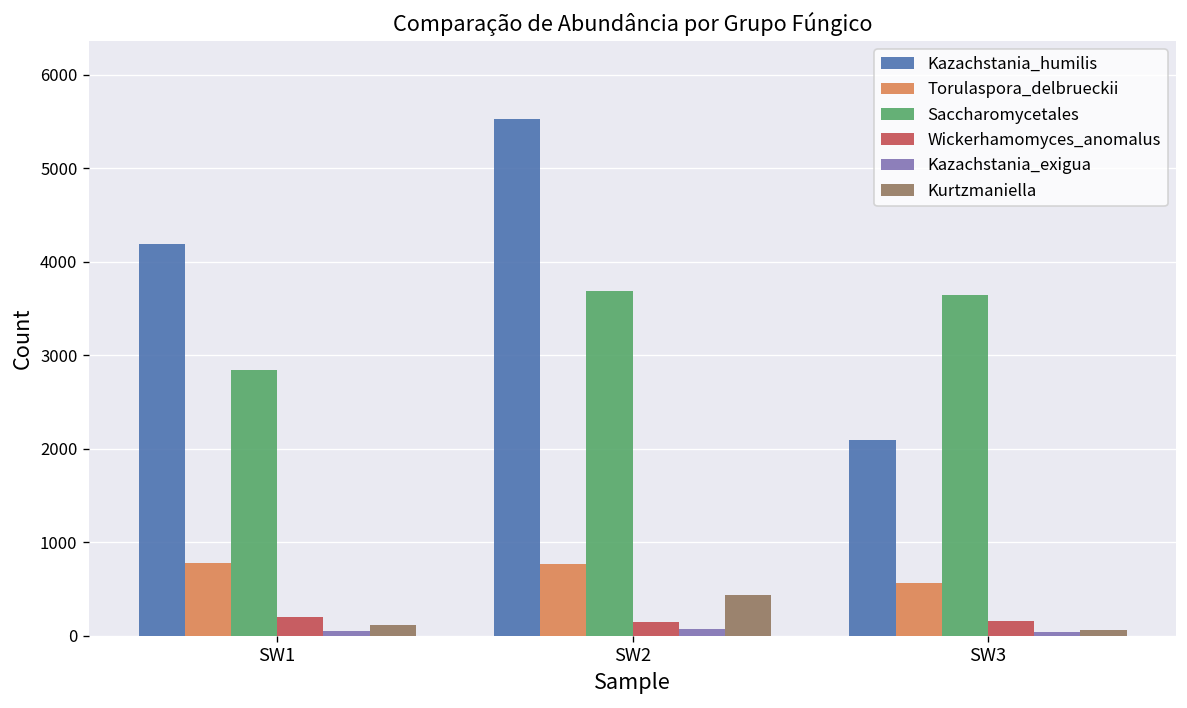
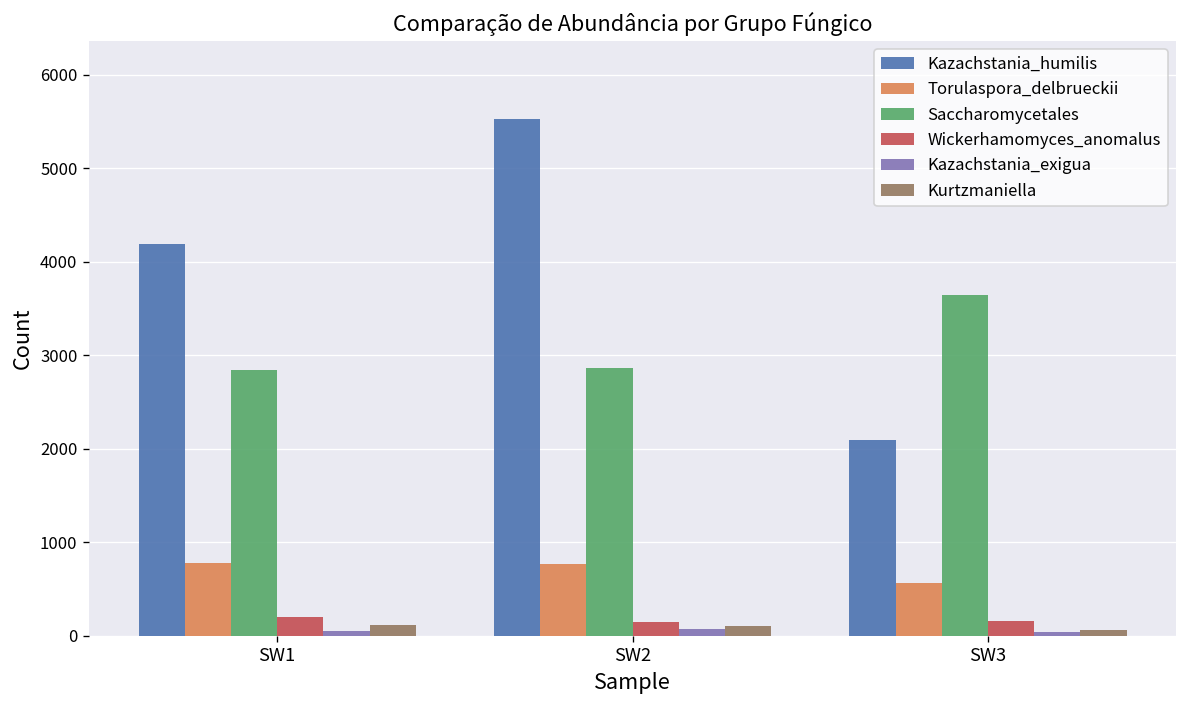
Saccharomycetales, SW2: 3700 -> 2900
Kurtzmaniella, SW2: 400 -> 100
